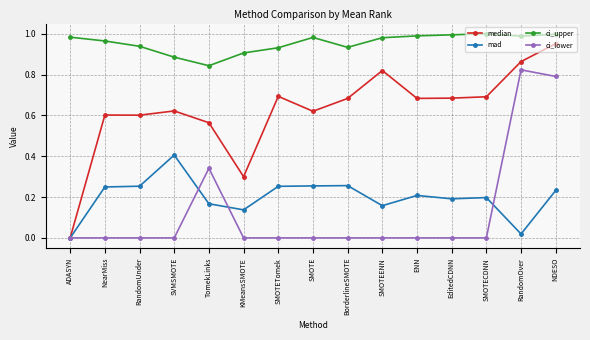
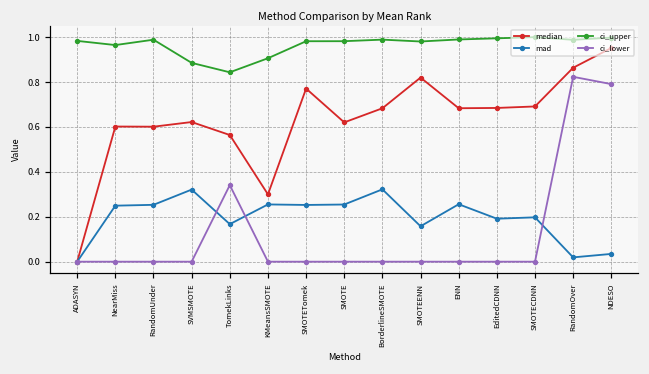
ci_upper, RandomUnder: 0.94 -> 0.99
mad, SVMSMOTE: 0.41 -> 0.32
mad, KMeansSMOTE: 0.14 -> 0.25
median, SMOTETomek: 0.69 -> 0.77
ci_upper, SMOTETomek: 0.93 -> 0.98
mad, BorderlineSMOTE: 0.26 -> 0.32
ci_upper, BorderlineSMOTE: 0.93 -> 0.99
mad, ENN: 0.21 -> 0.26
mad, NDESO: 0.23 -> 0.03
